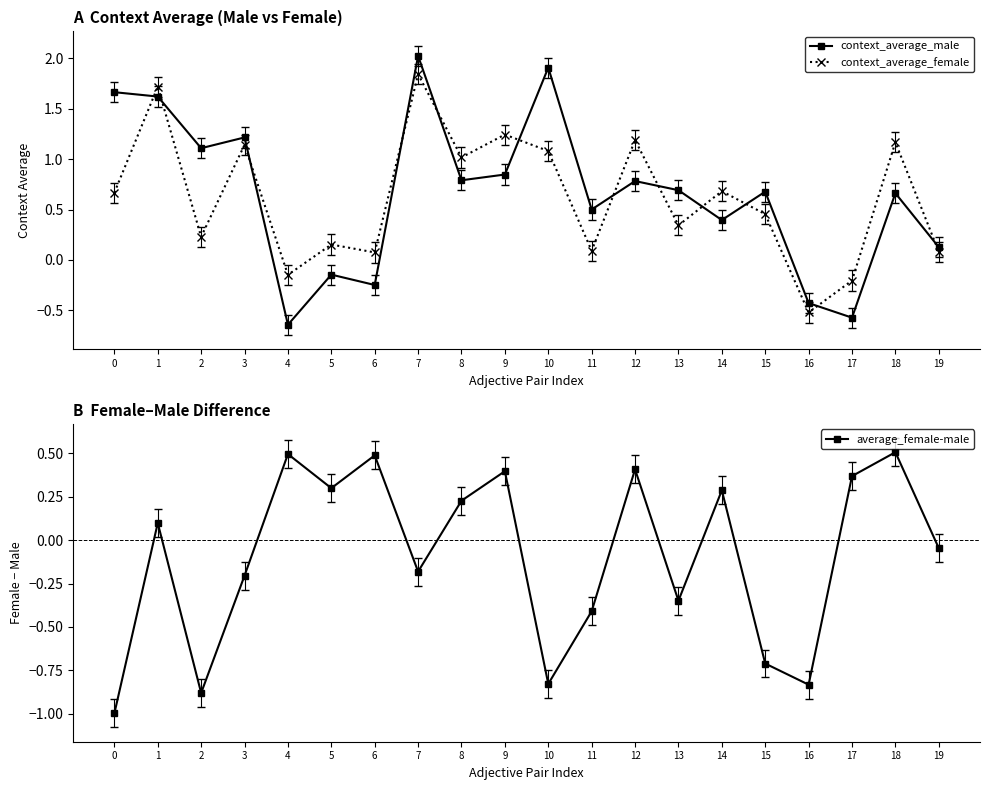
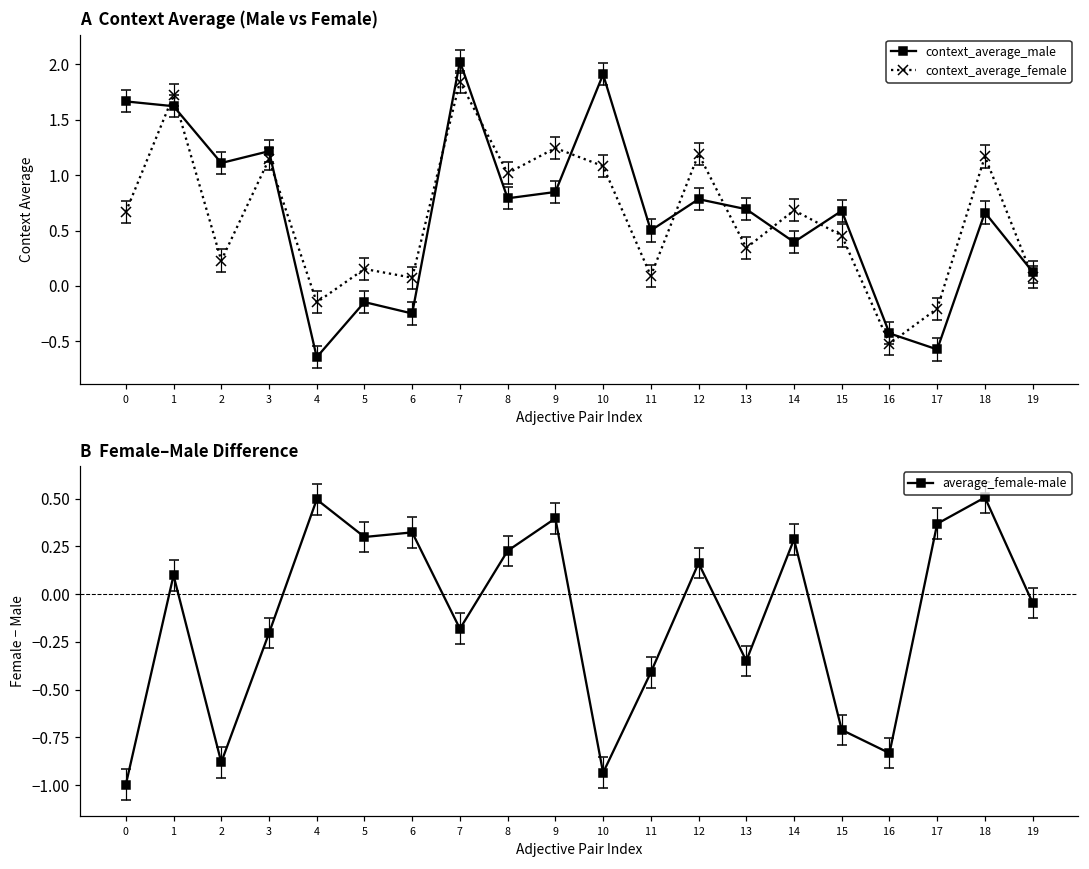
B Female–Male Difference, average_female-male, 6: 0.49 -> 0.32
B Female–Male Difference, average_female-male, 10: -0.83 -> -0.93
B Female–Male Difference, average_female-male, 12: 0.41 -> 0.16
